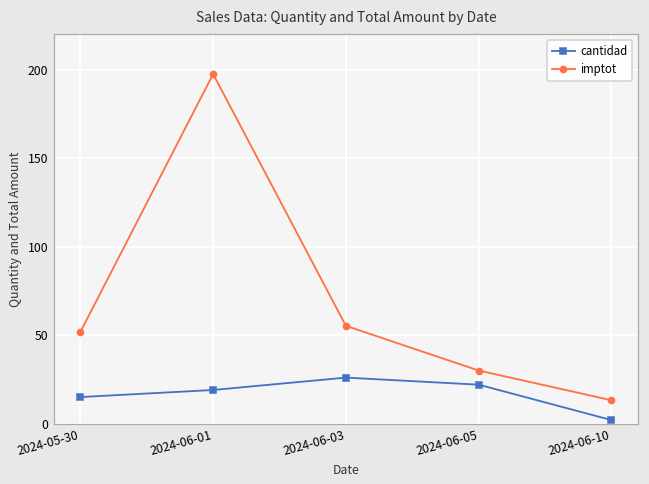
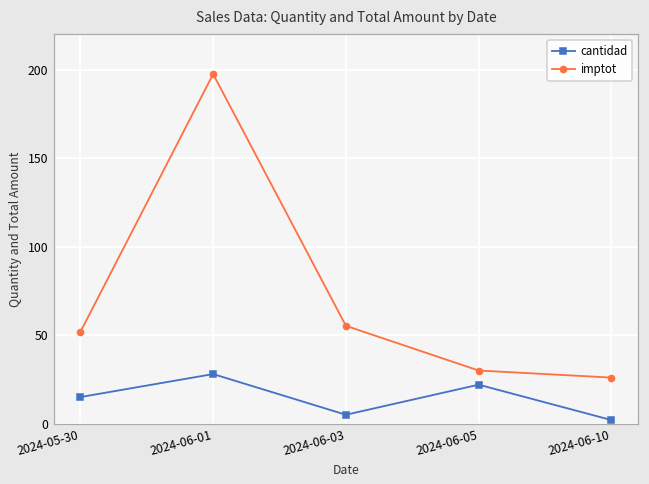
cantidad, 2024-06-01: 19 -> 28
cantidad, 2024-06-03: 26 -> 5
imptot, 2024-06-10: 13 -> 26
